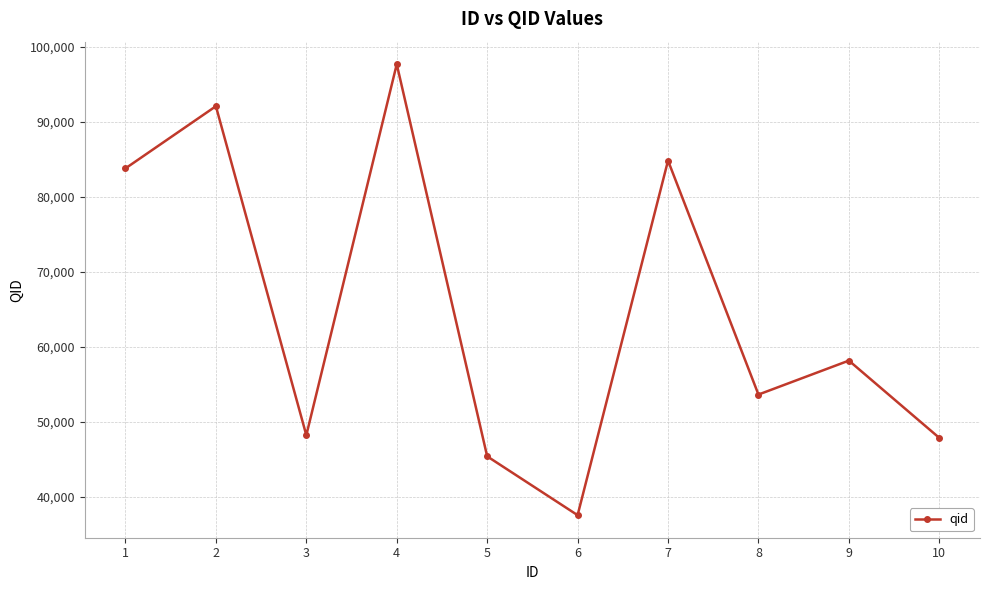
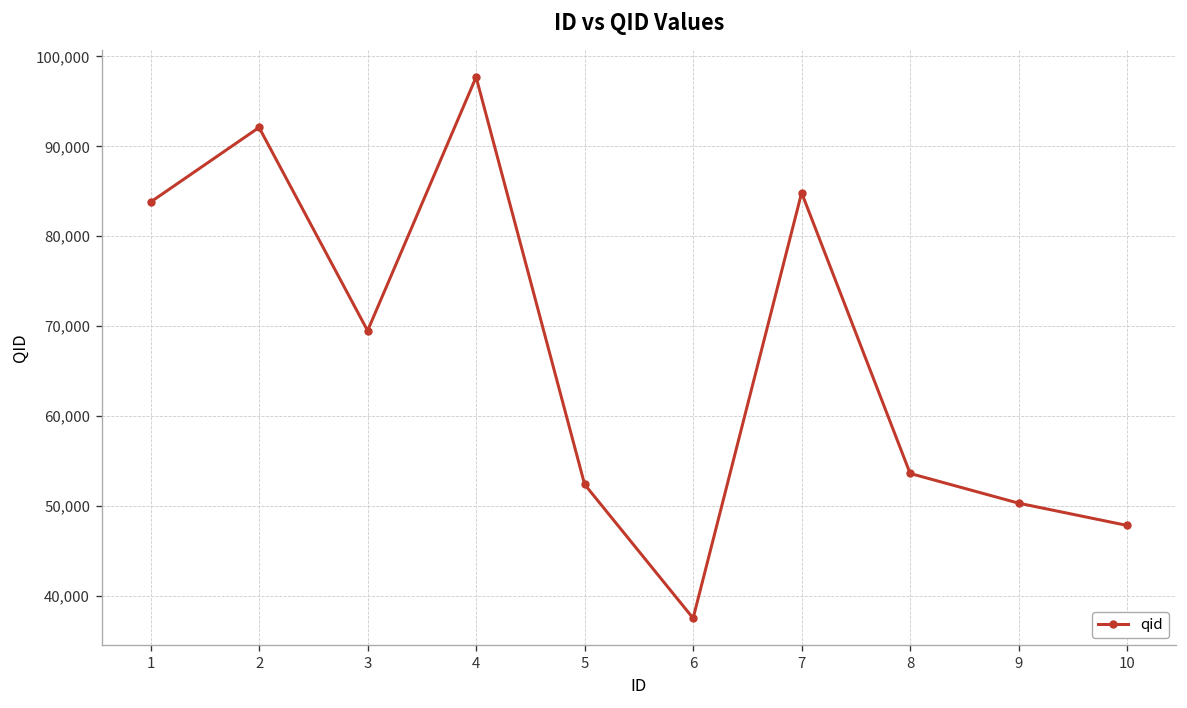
3: 48,000 -> 70,000
5: 45,000 -> 52,000
9: 58,000 -> 50,000
